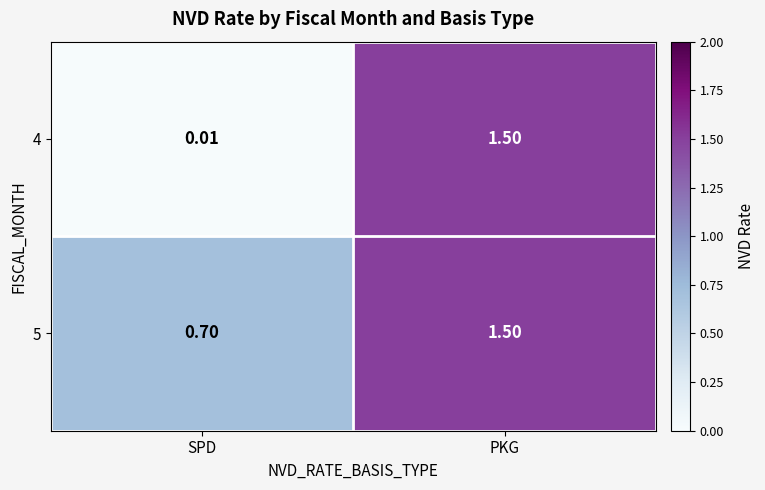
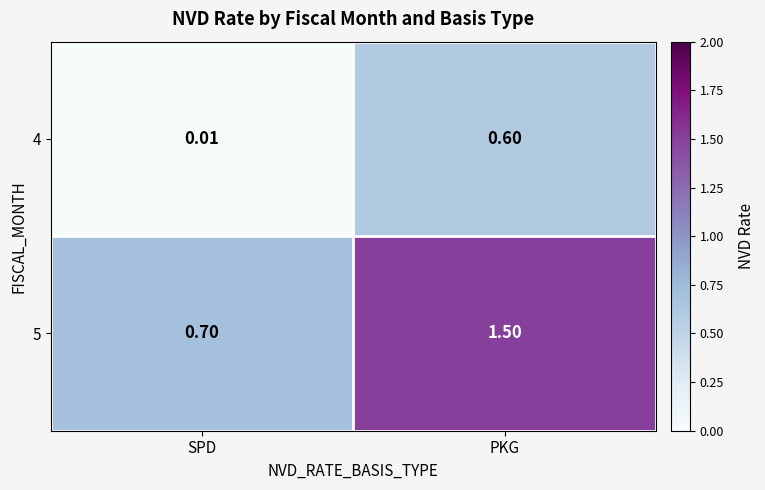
4, PKG: 1.50 -> 0.60
